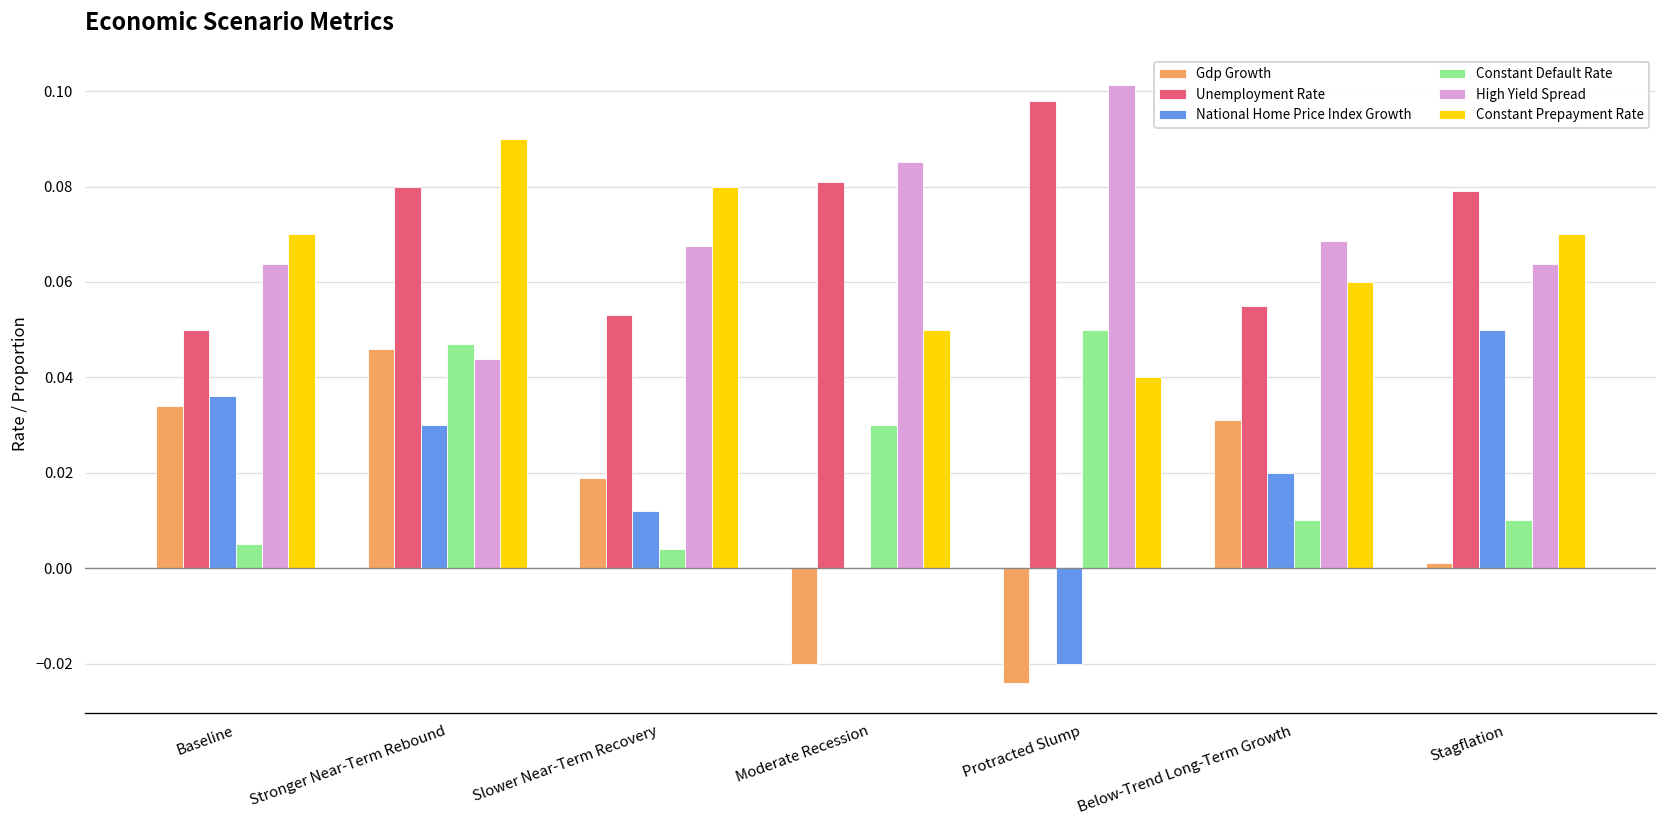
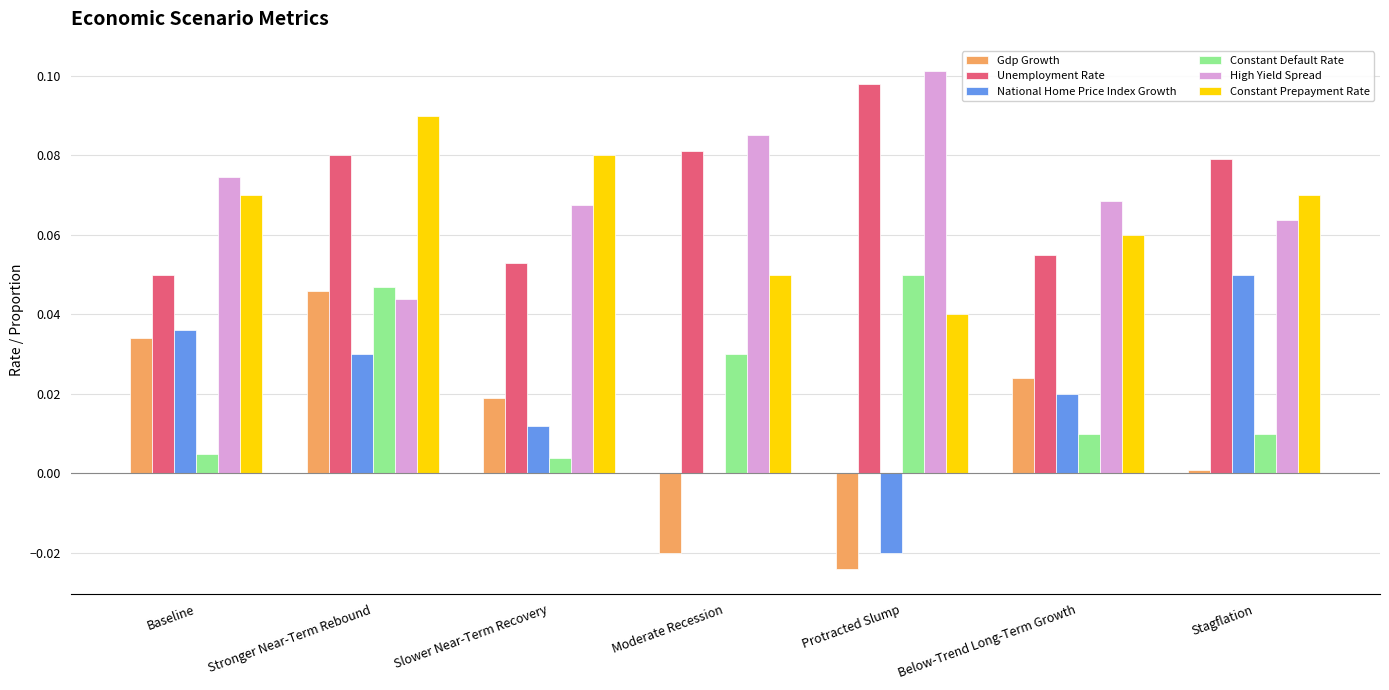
High Yield Spread, Baseline: 0.064 -> 0.075
Gdp Growth, Below-Trend Long-Term Growth: 0.031 -> 0.024
